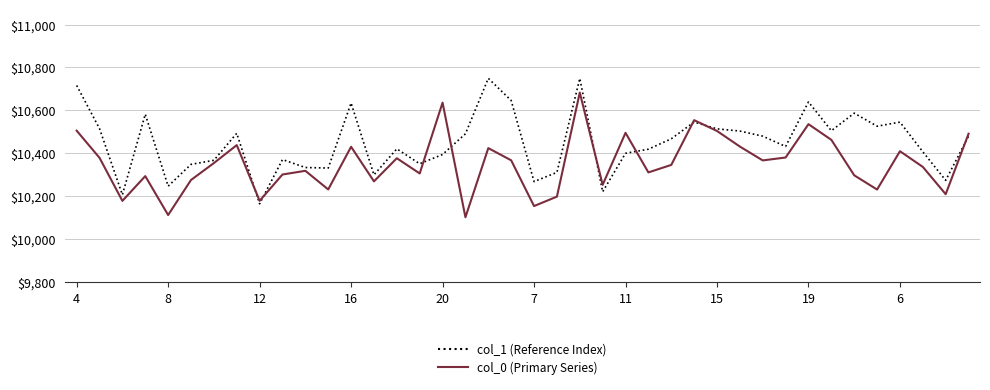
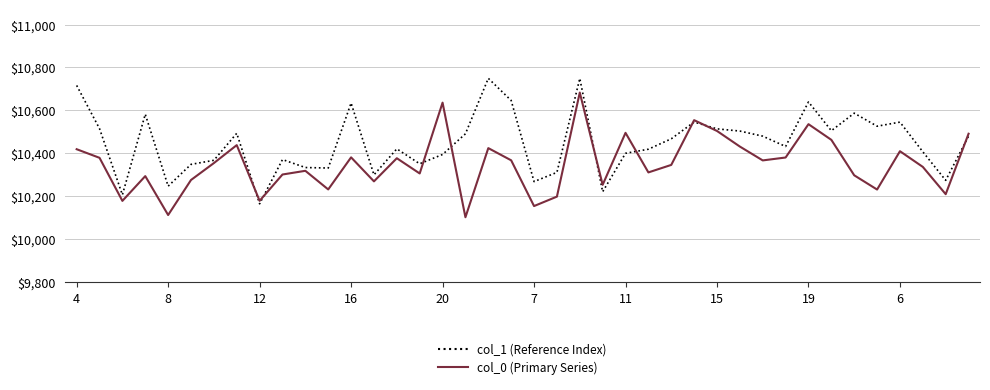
col_0 (Primary Series), 4: $10,500 -> $10,420
col_0 (Primary Series), 16: $10,430 -> $10,380
